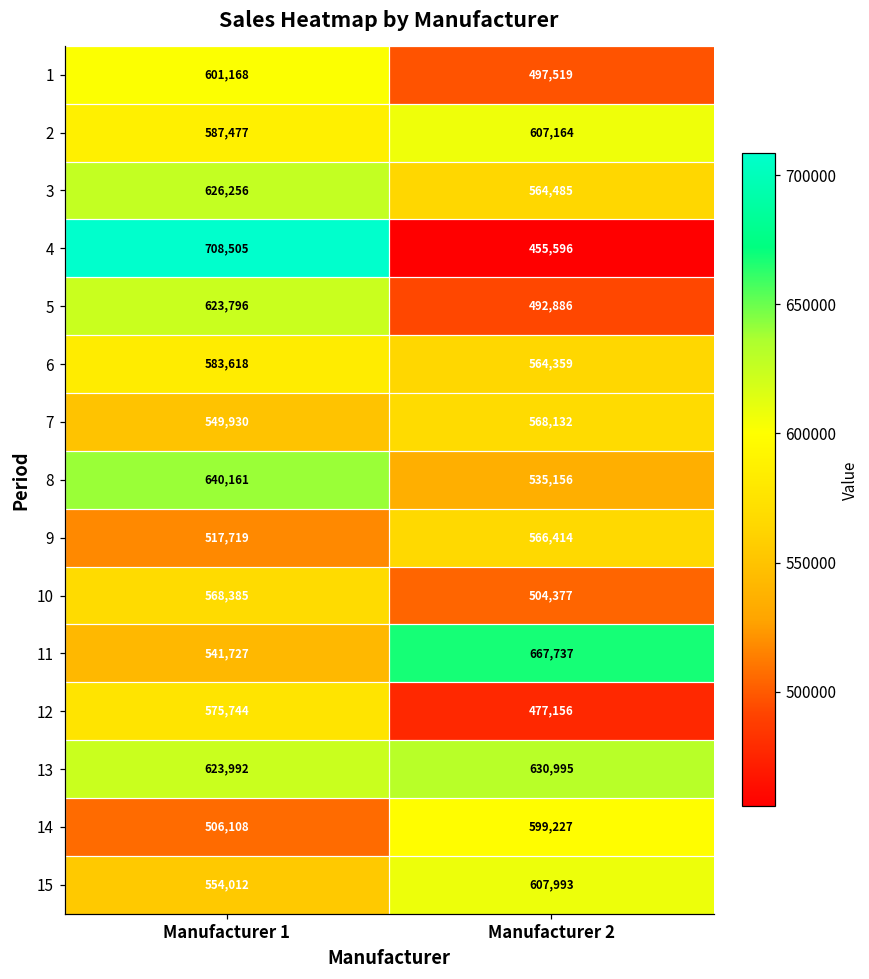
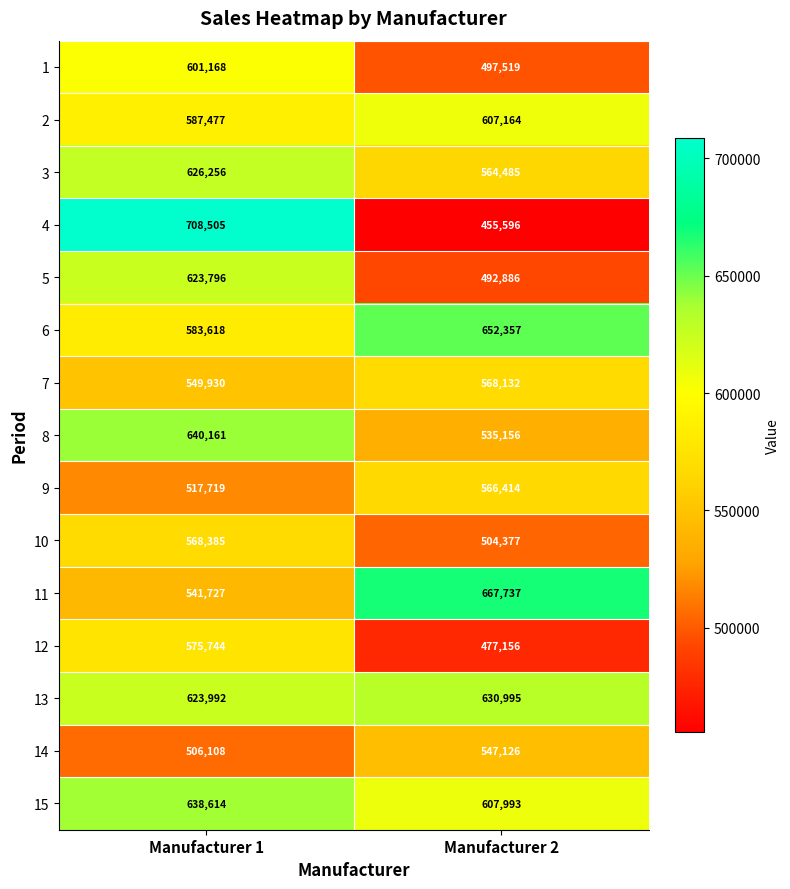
6, Manufacturer 2: 564,359 -> 652,357
14, Manufacturer 2: 599,227 -> 547,126
15, Manufacturer 1: 554,012 -> 638,614
